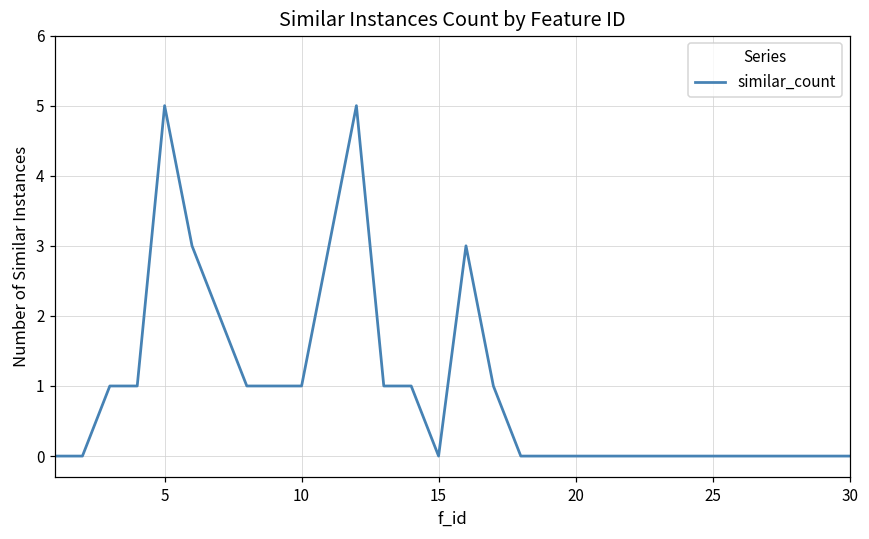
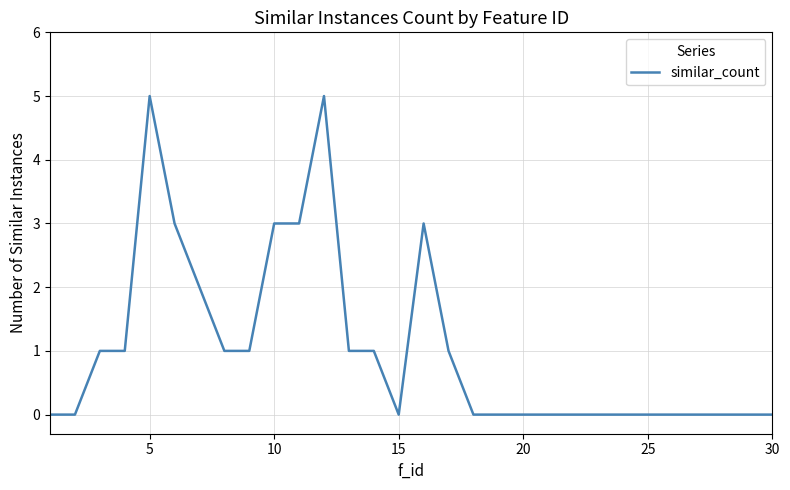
10: 1 -> 3
